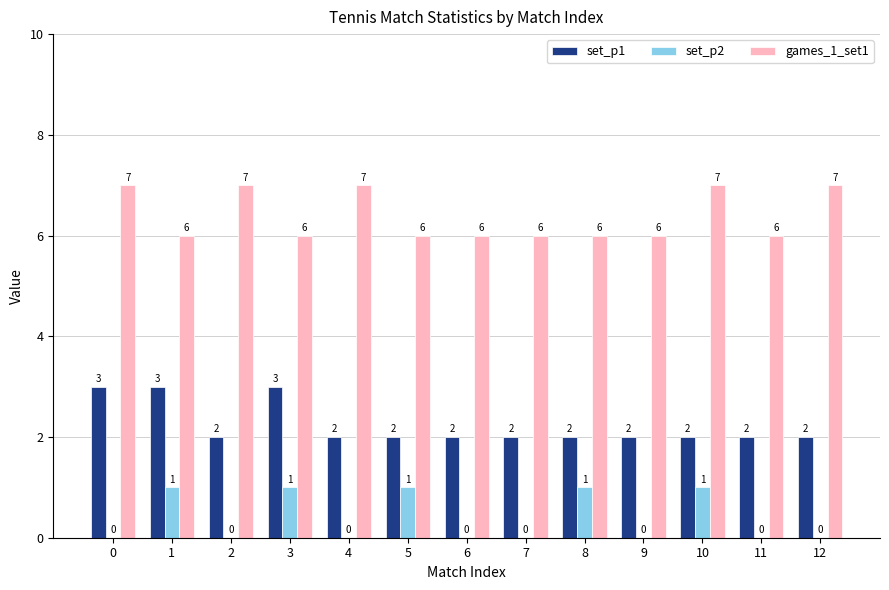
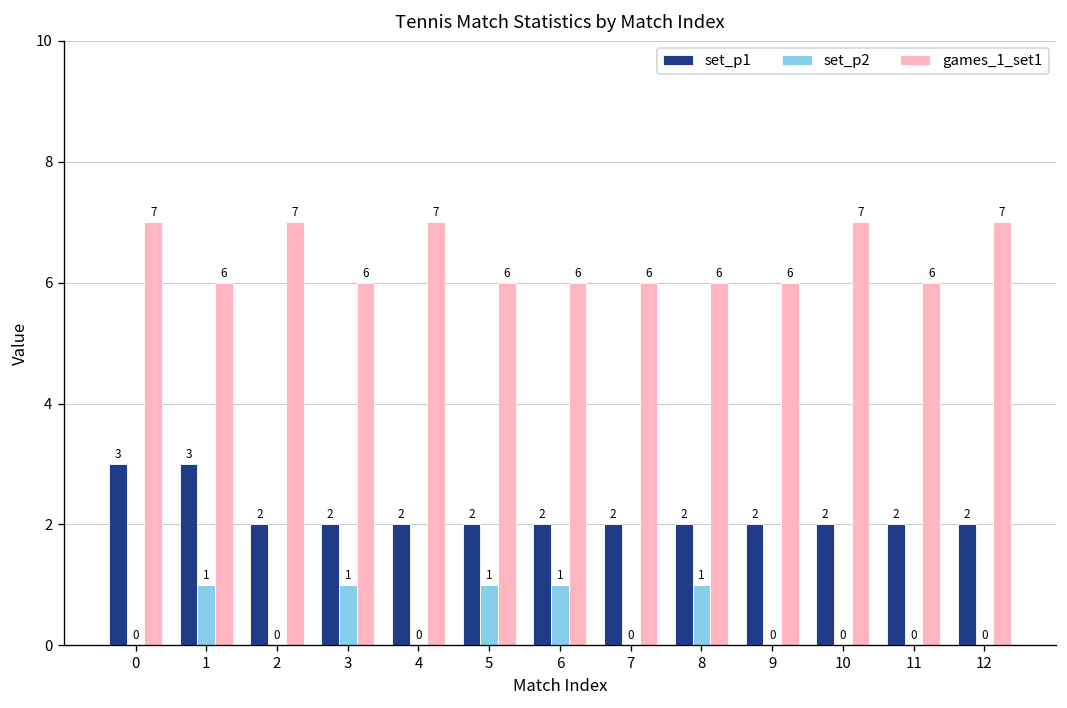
set_p1, 3: 3 -> 2
set_p2, 6: 0 -> 1
set_p2, 10: 1 -> 0
